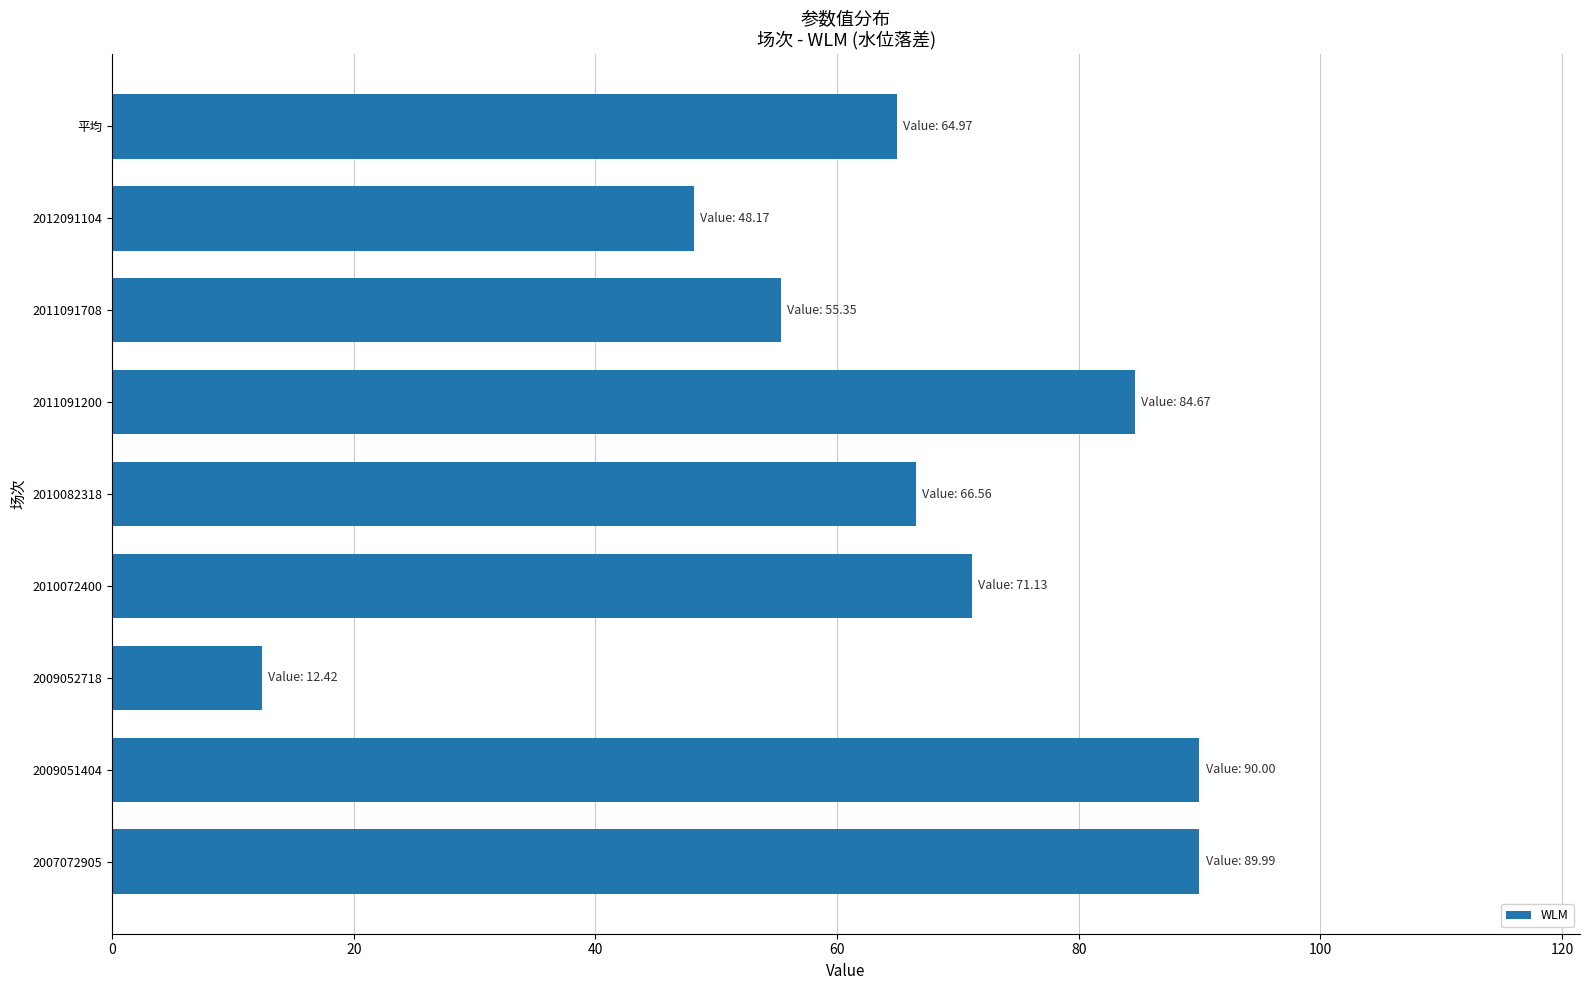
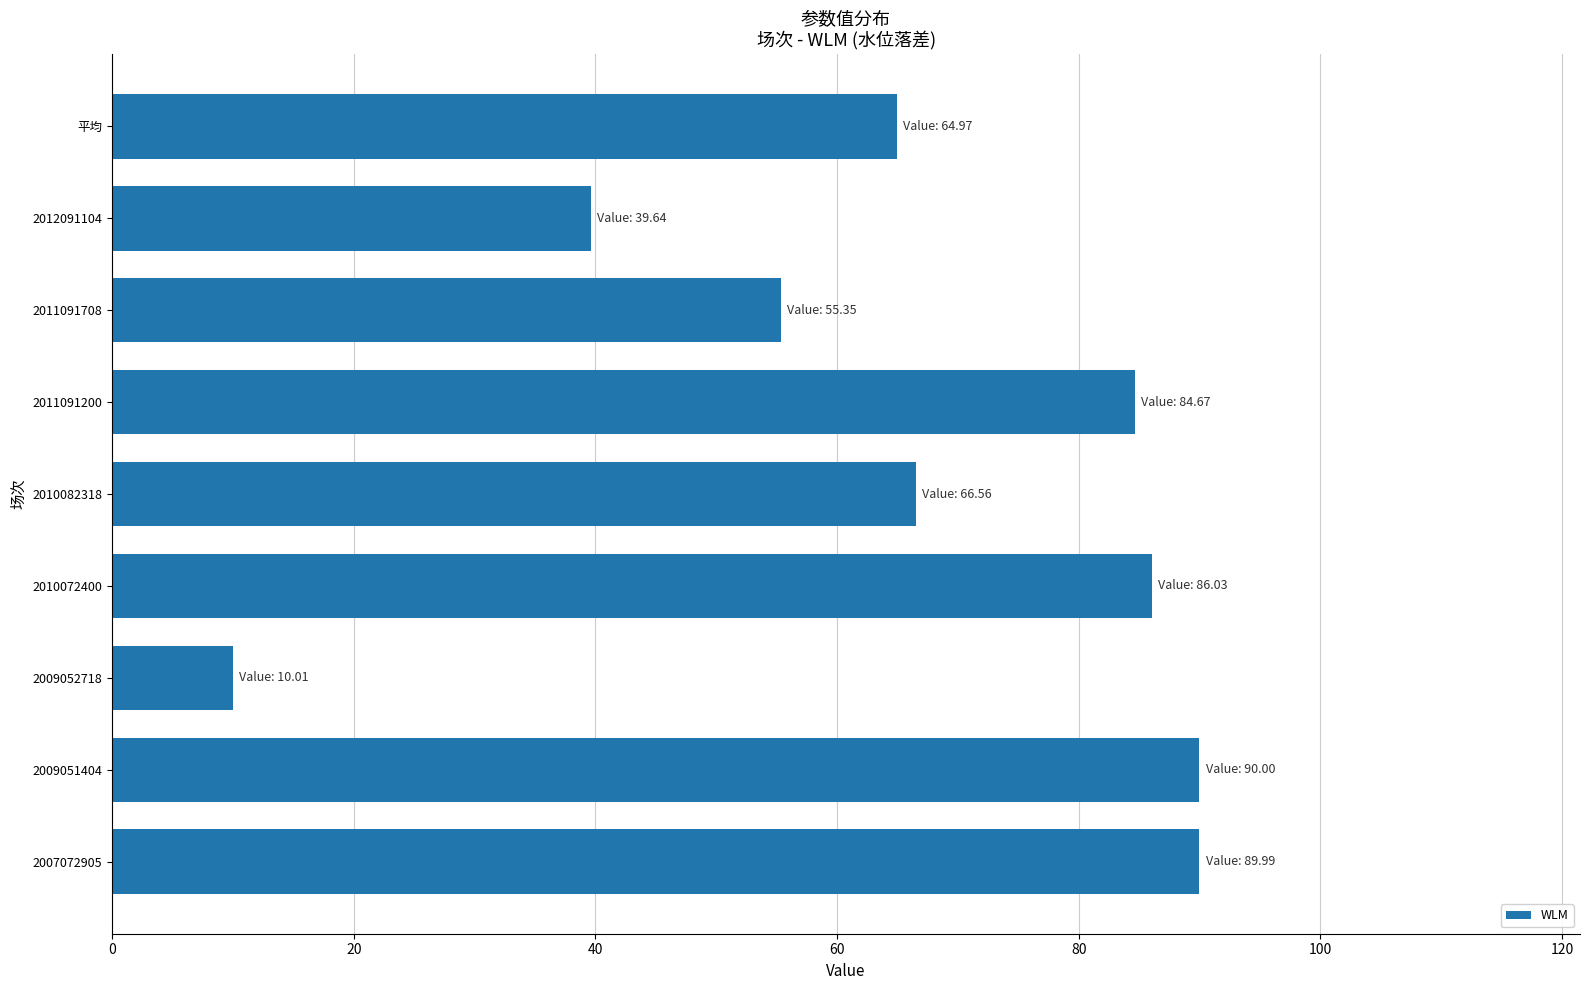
2012091104: 48.17 -> 39.64
2010072400: 71.13 -> 86.03
2009052718: 12.42 -> 10.01
